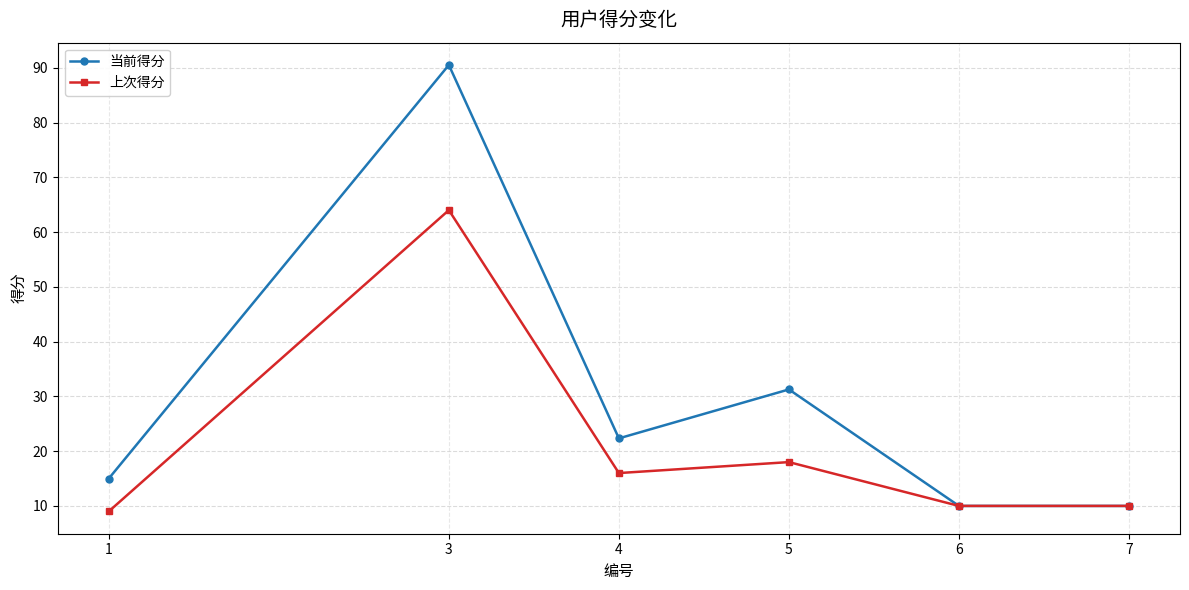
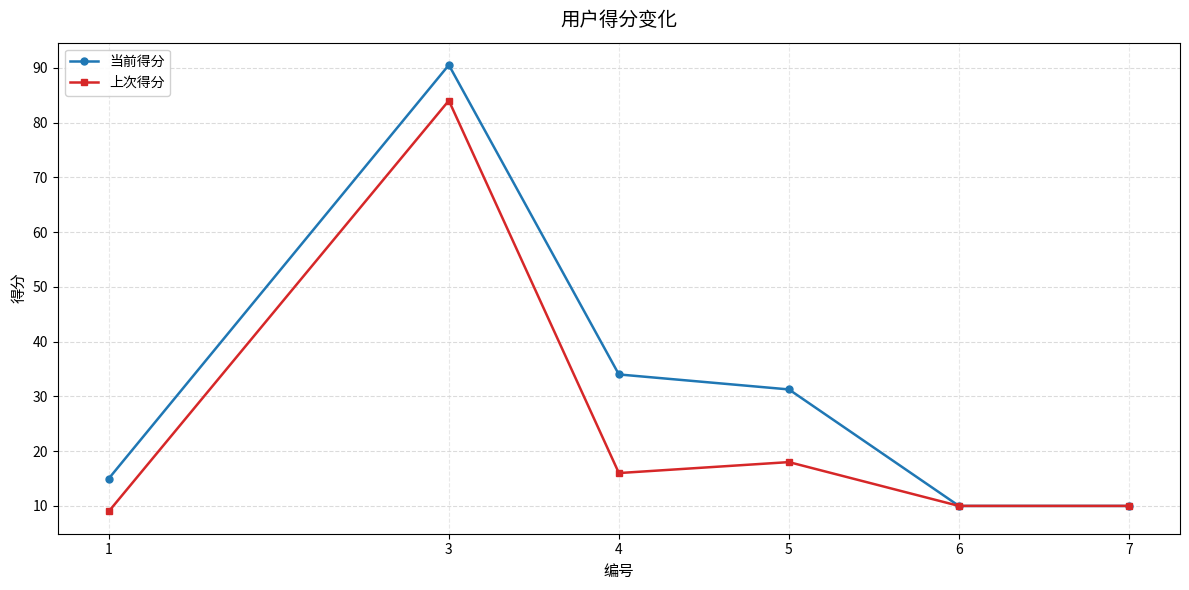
上次得分, 3: 64 -> 84
当前得分, 4: 22 -> 34
